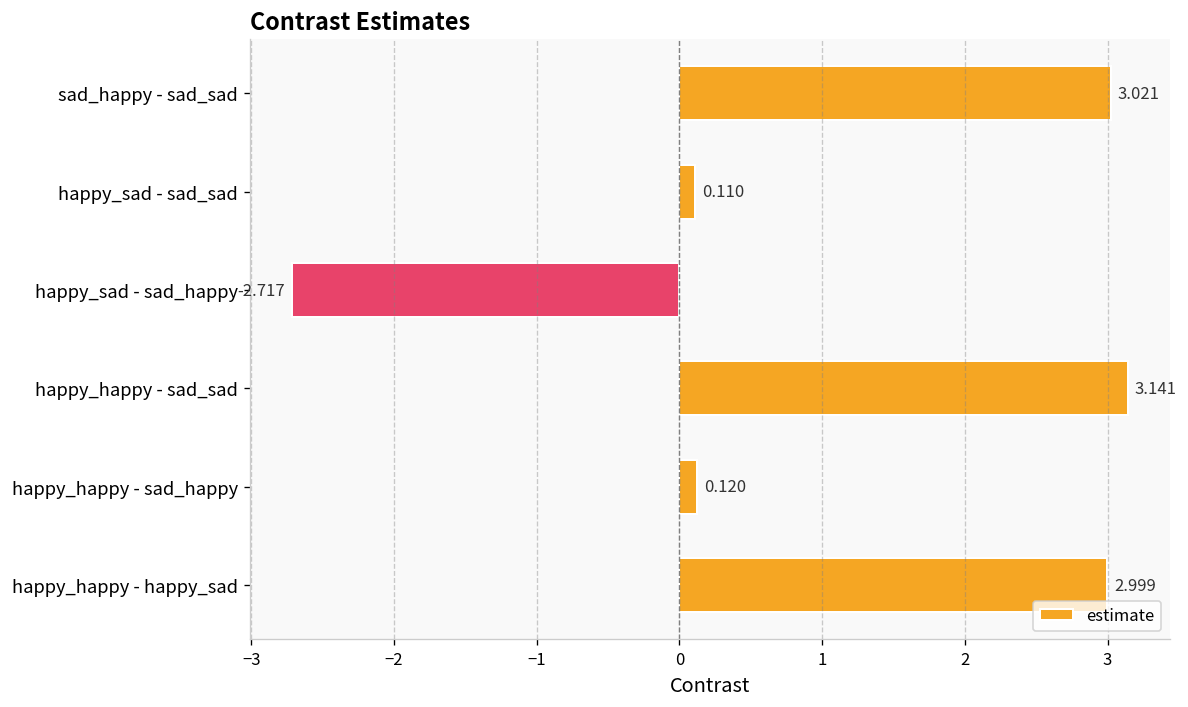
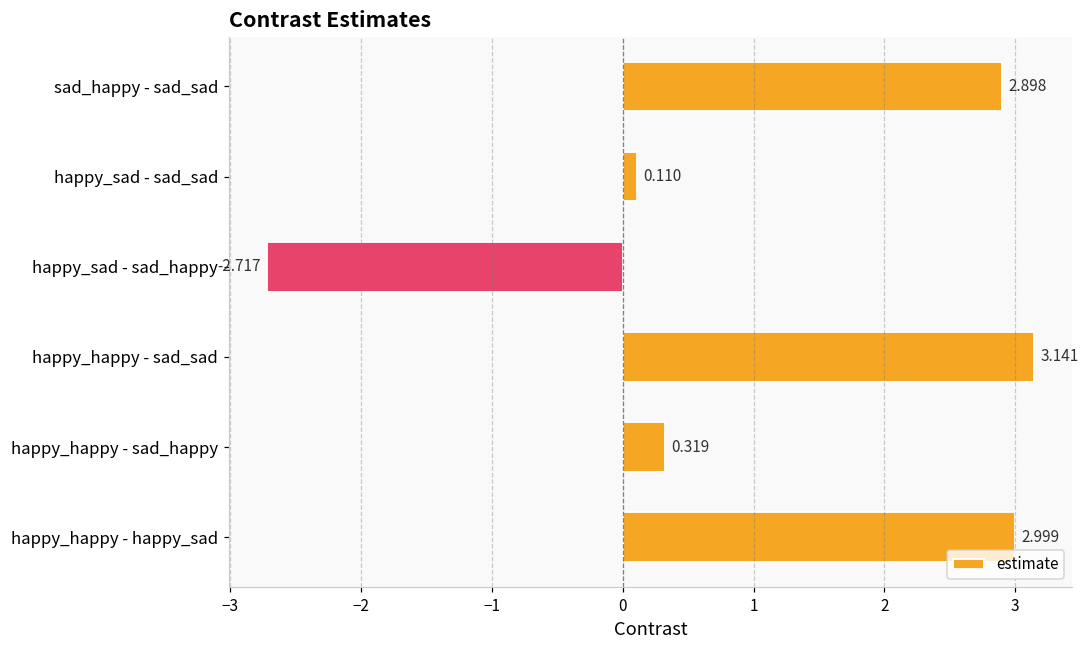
sad_happy - sad_sad: 3.021 -> 2.898
happy_happy - sad_happy: 0.120 -> 0.319
